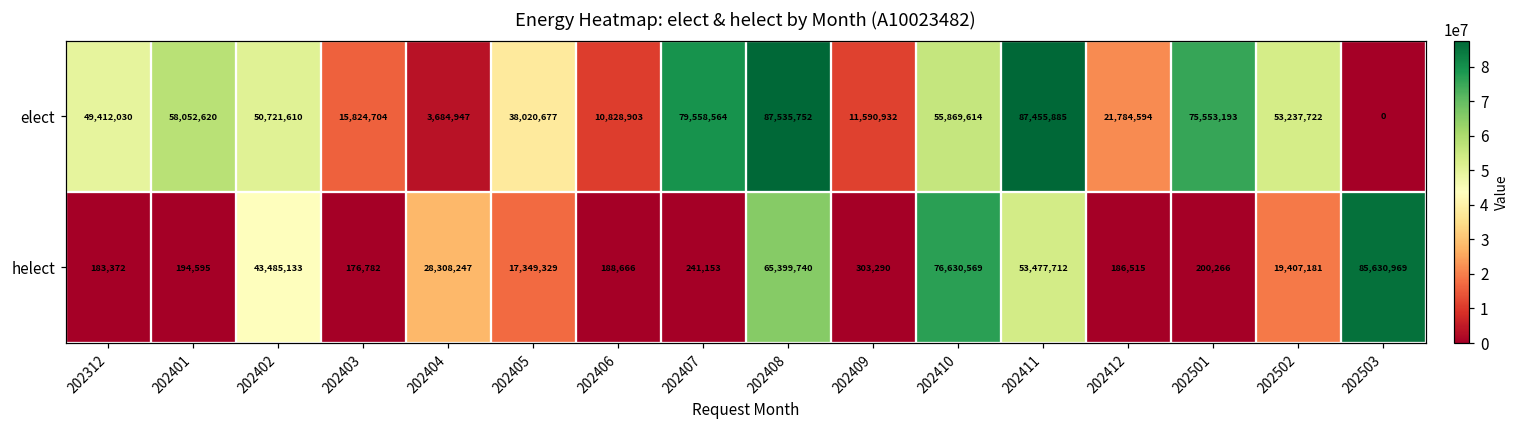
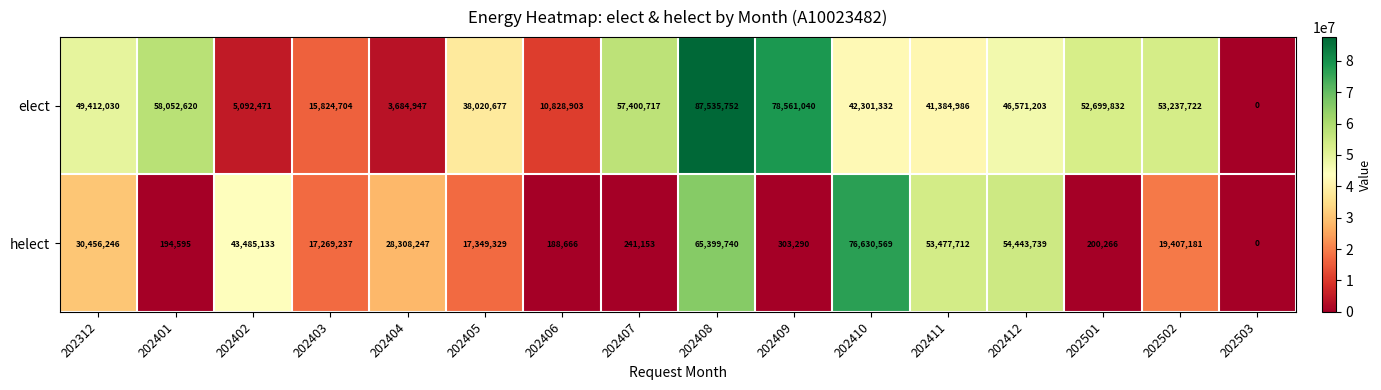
elect, 202402: 50,721,610 -> 5,092,471
elect, 202407: 79,558,564 -> 57,400,717
elect, 202409: 11,590,932 -> 78,561,040
elect, 202410: 55,869,614 -> 42,301,332
elect, 202411: 87,455,885 -> 41,384,986
elect, 202412: 21,784,594 -> 46,571,203
elect, 202501: 75,553,193 -> 52,699,832
helect, 202312: 183,372 -> 30,456,246
helect, 202403: 176,782 -> 17,269,237
helect, 202412: 186,515 -> 54,443,739
helect, 202503: 85,630,969 -> 0
